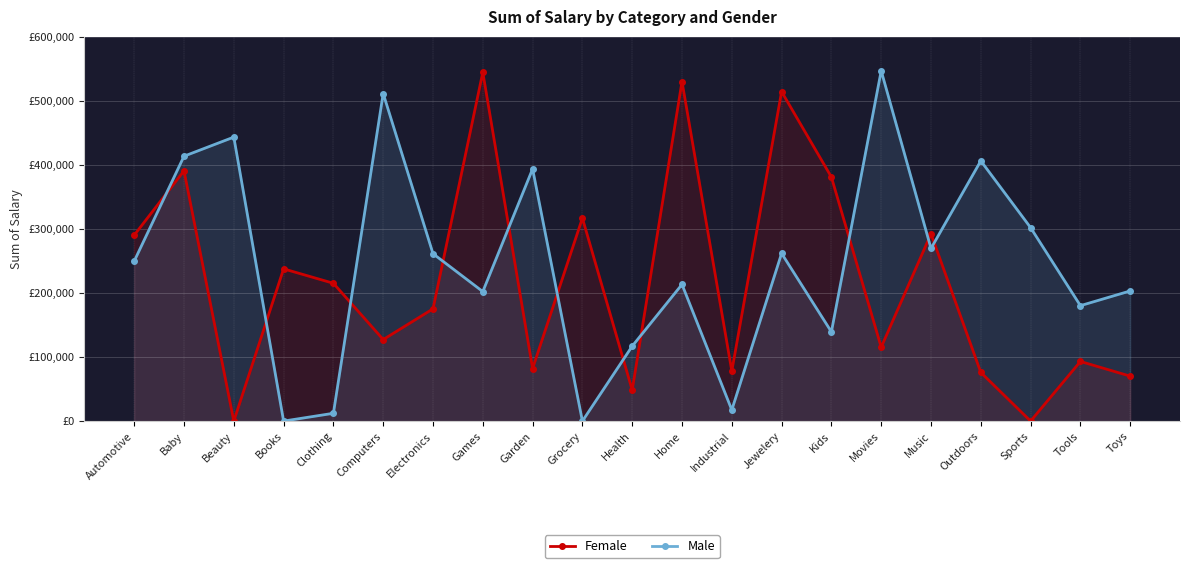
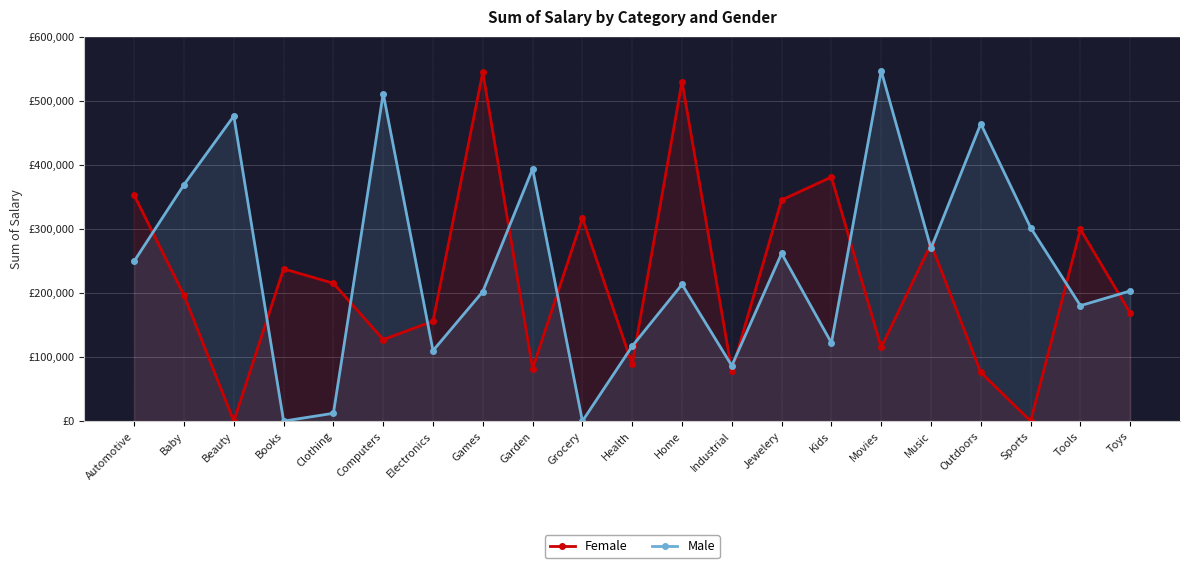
Female, Automotive: £290,000 -> £350,000
Female, Baby: £390,000 -> £200,000
Male, Baby: £410,000 -> £370,000
Male, Beauty: £440,000 -> £480,000
Female, Electronics: £180,000 -> £160,000
Male, Electronics: £260,000 -> £110,000
Female, Health: £50,000 -> £90,000
Male, Industrial: £20,000 -> £90,000
Female, Jewelery: £510,000 -> £340,000
Male, Kids: £140,000 -> £120,000
Female, Music: £290,000 -> £280,000
Male, Outdoors: £410,000 -> £460,000
Female, Tools: £90,000 -> £300,000
Female, Toys: £70,000 -> £170,000
